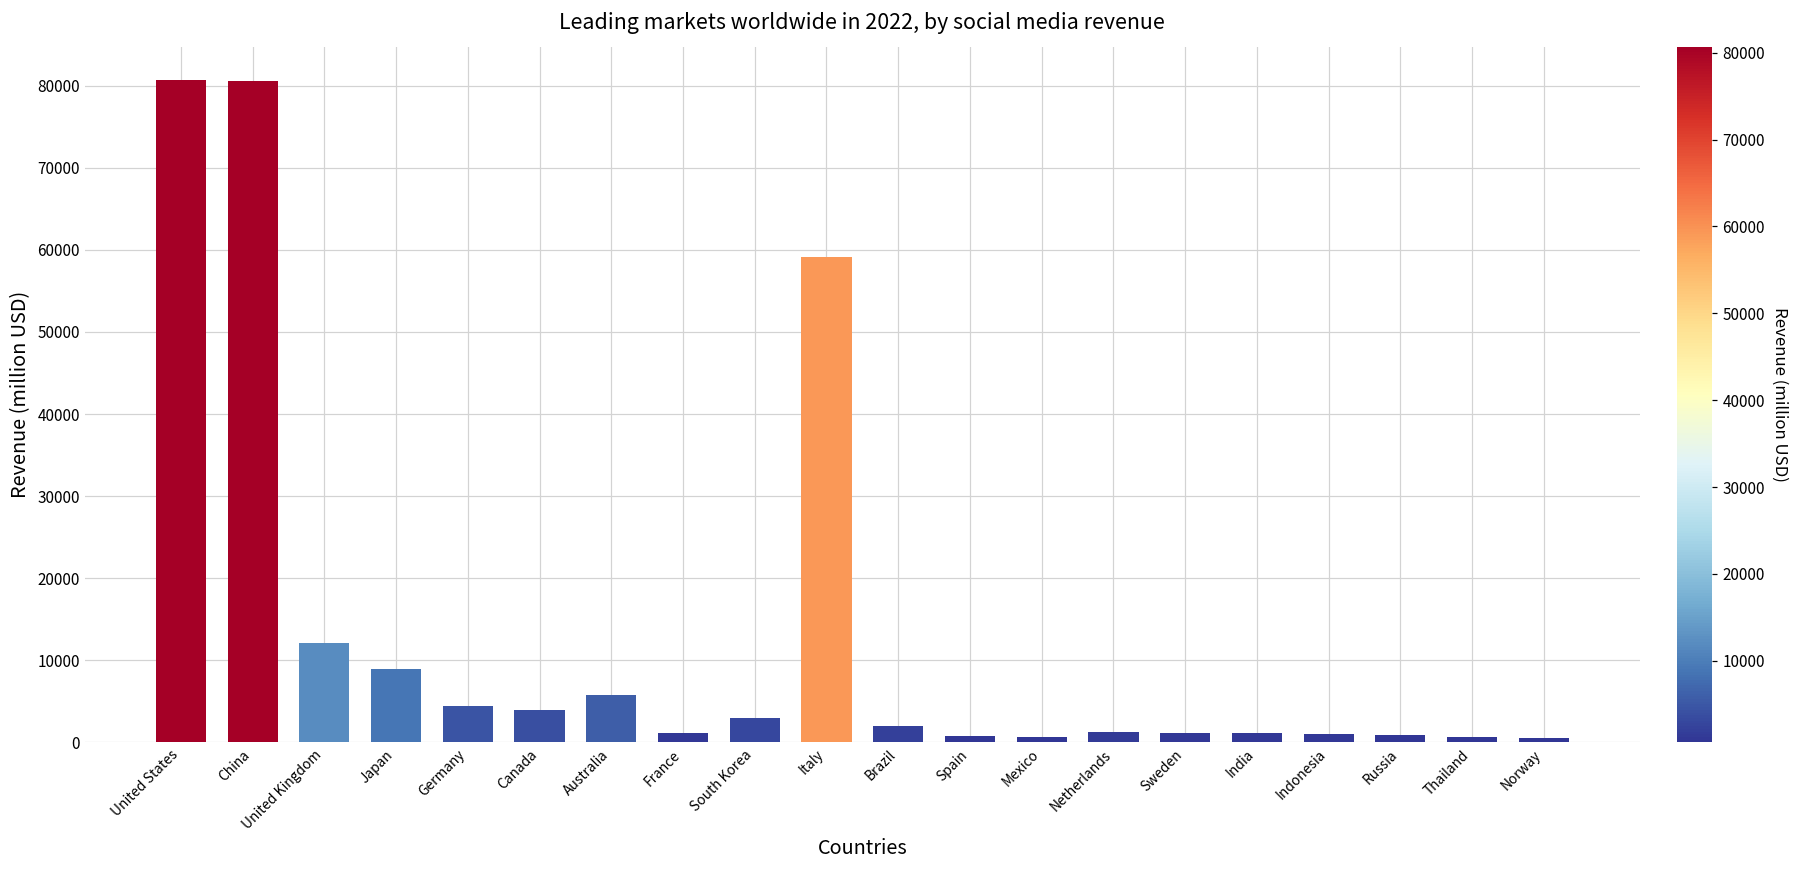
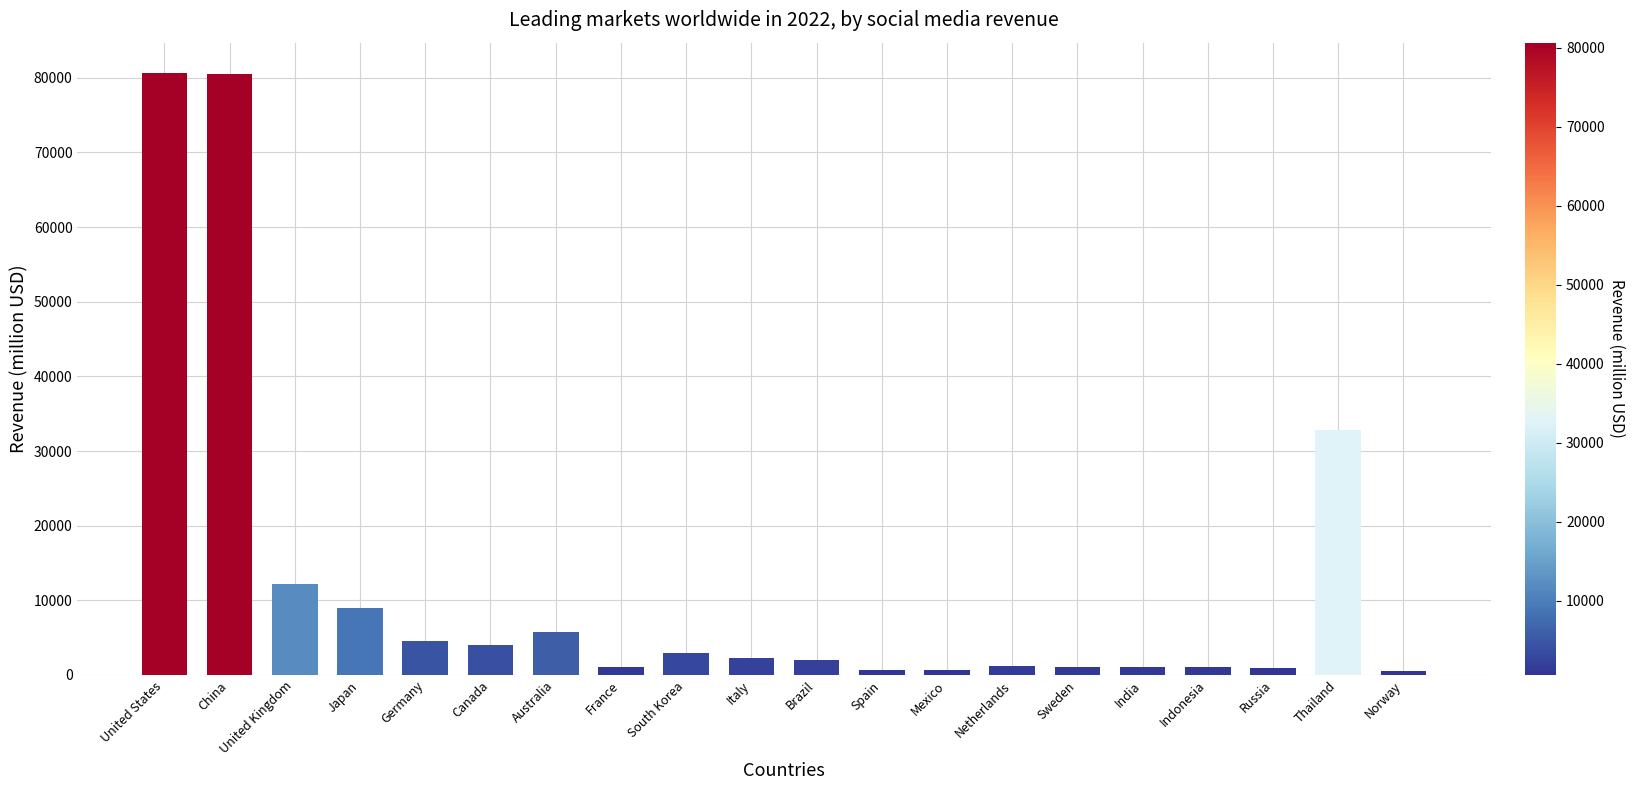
Italy: 59000 -> 2000
Thailand: 1000 -> 33000
